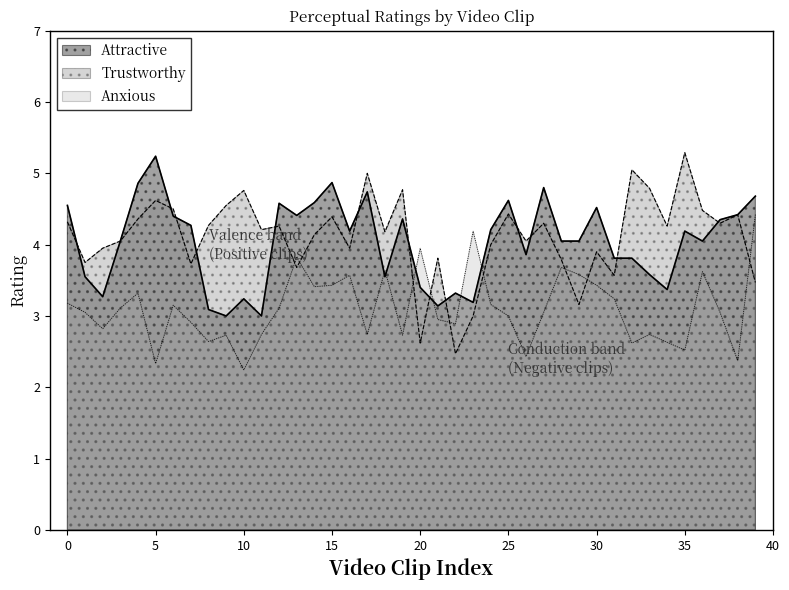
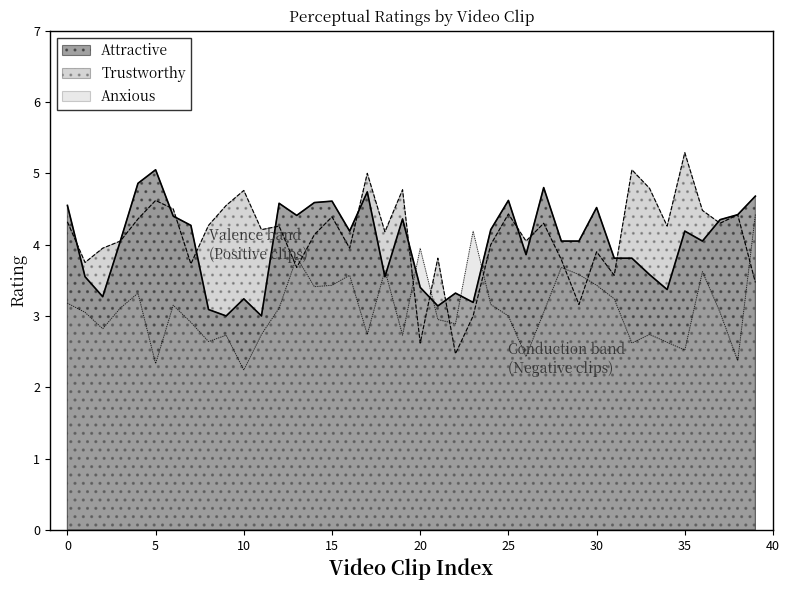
Attractive, 5: 5.2 -> 5.1
Attractive, 15: 4.9 -> 4.6
